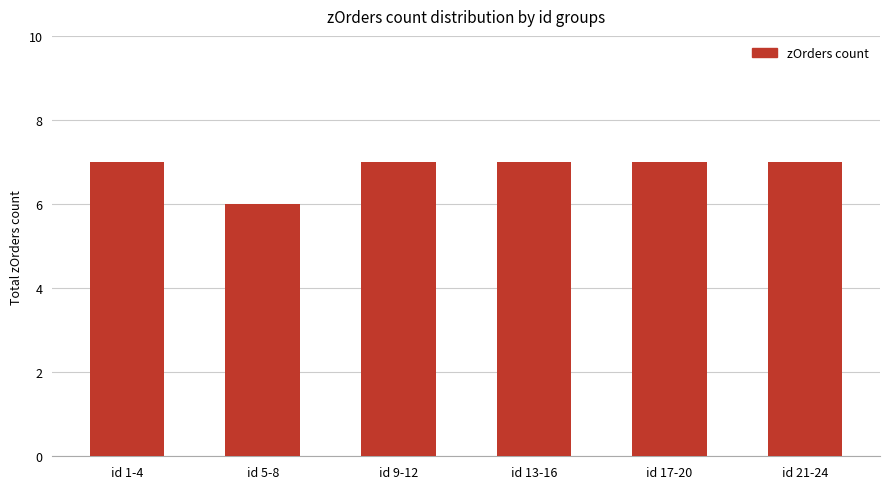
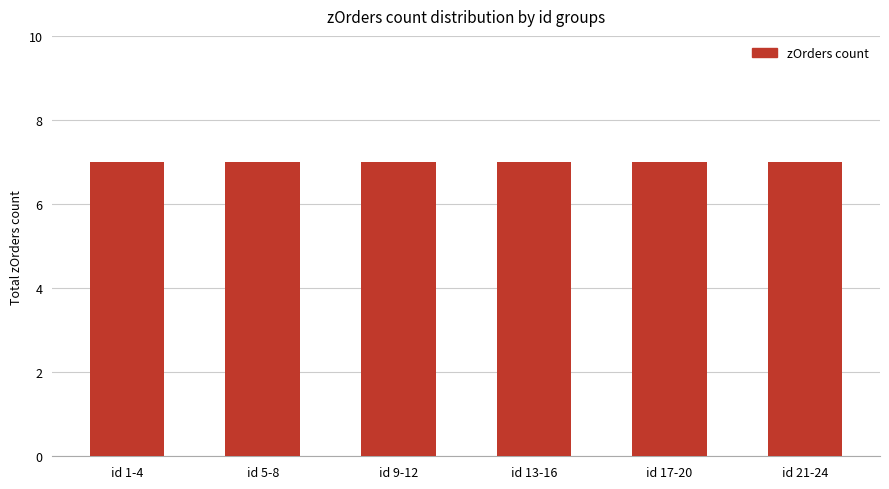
id 5-8: 6 -> 7
